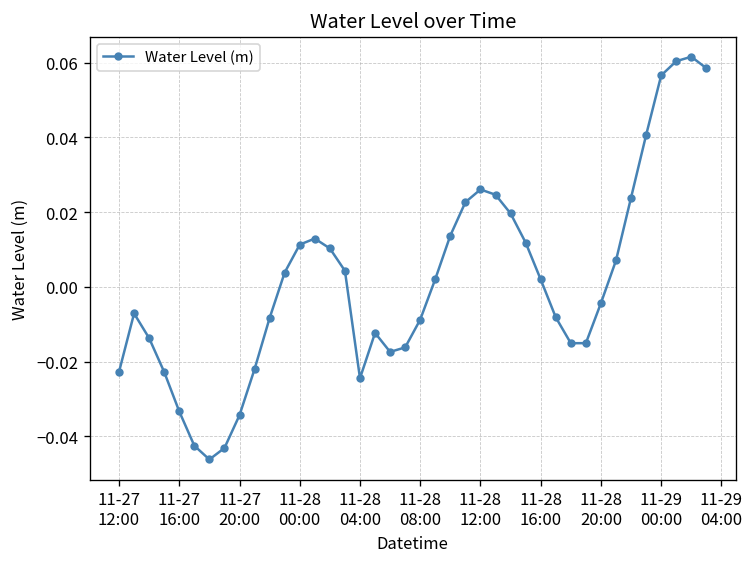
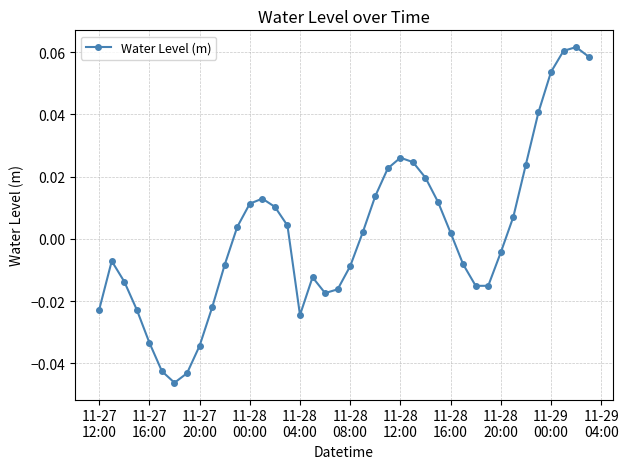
11-29 00:00: 0.057 -> 0.054
